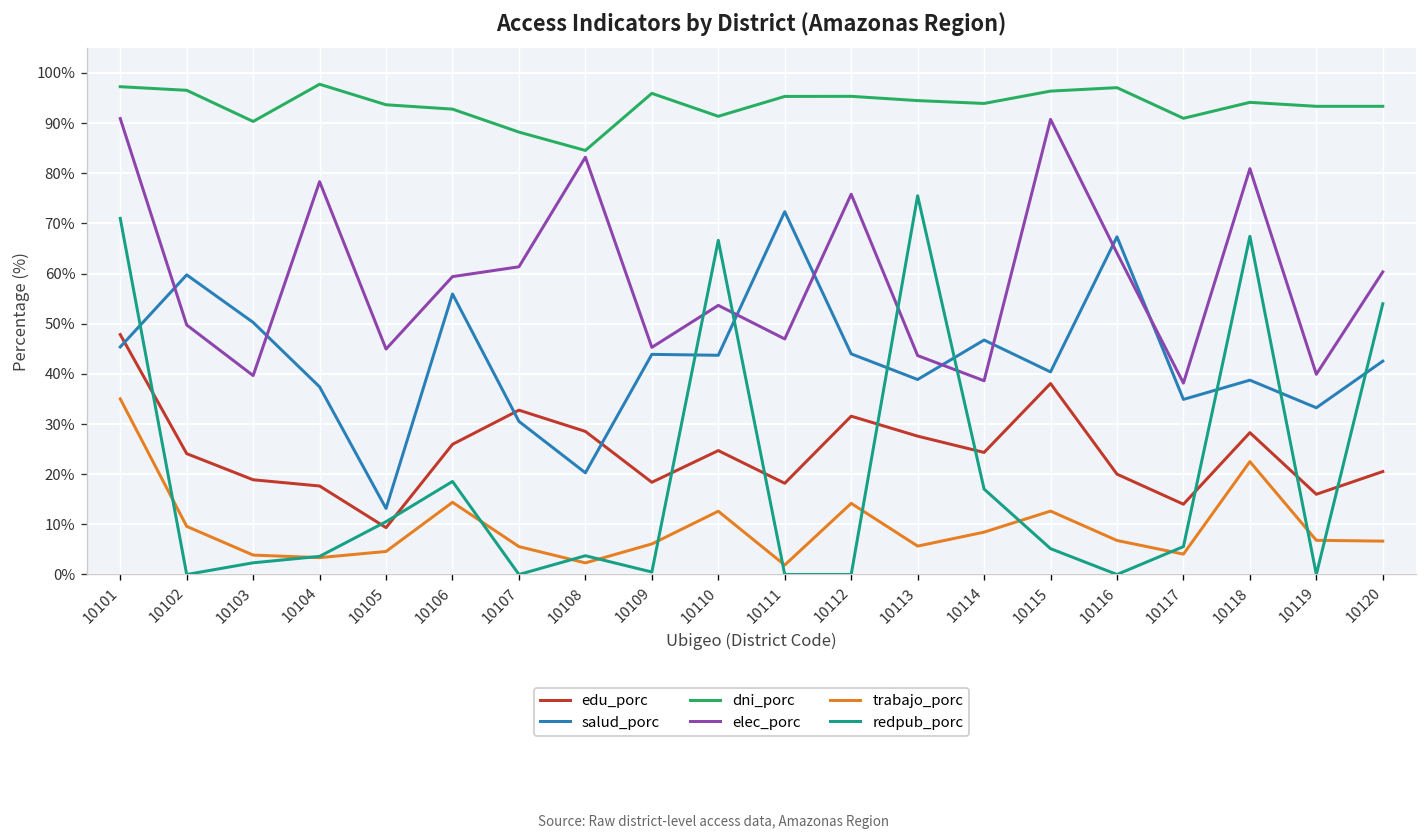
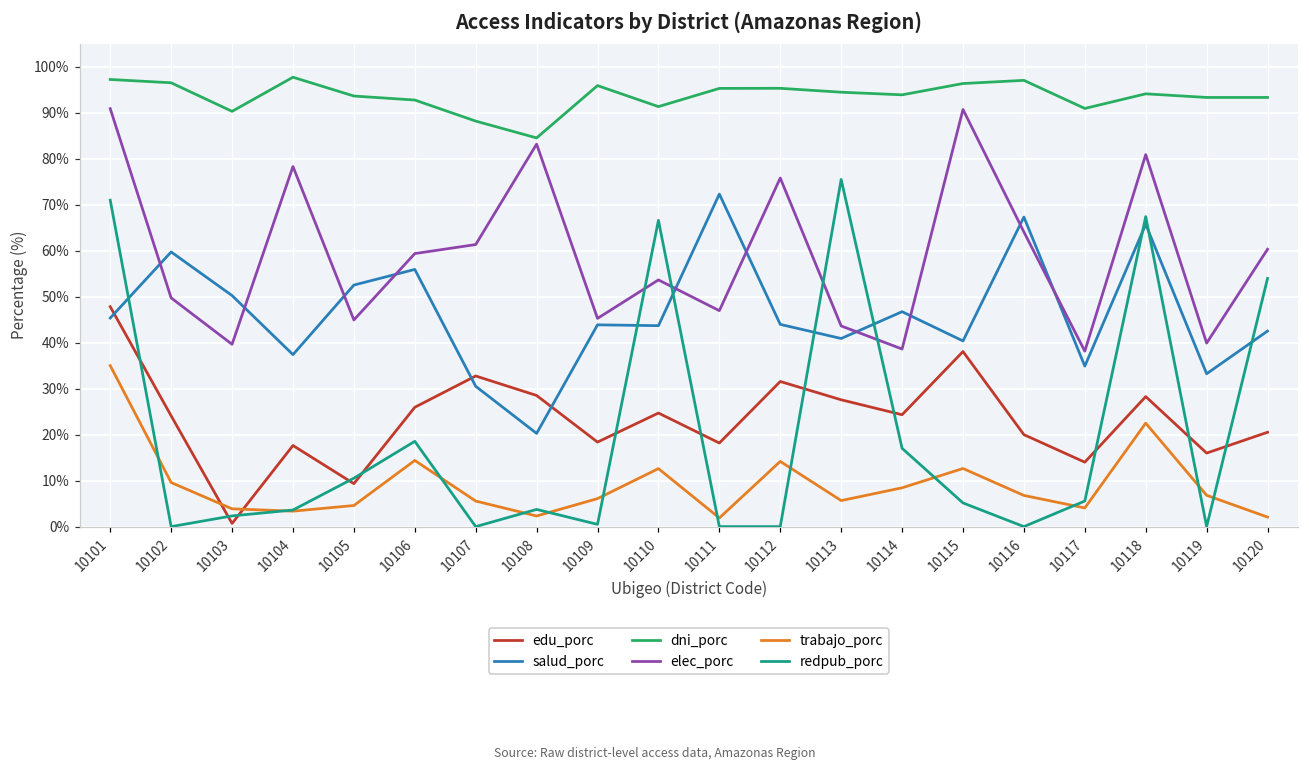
edu_porc, 10103: 19% -> 1%
salud_porc, 10105: 13% -> 53%
salud_porc, 10113: 39% -> 41%
salud_porc, 10118: 39% -> 66%
trabajo_porc, 10120: 7% -> 2%
